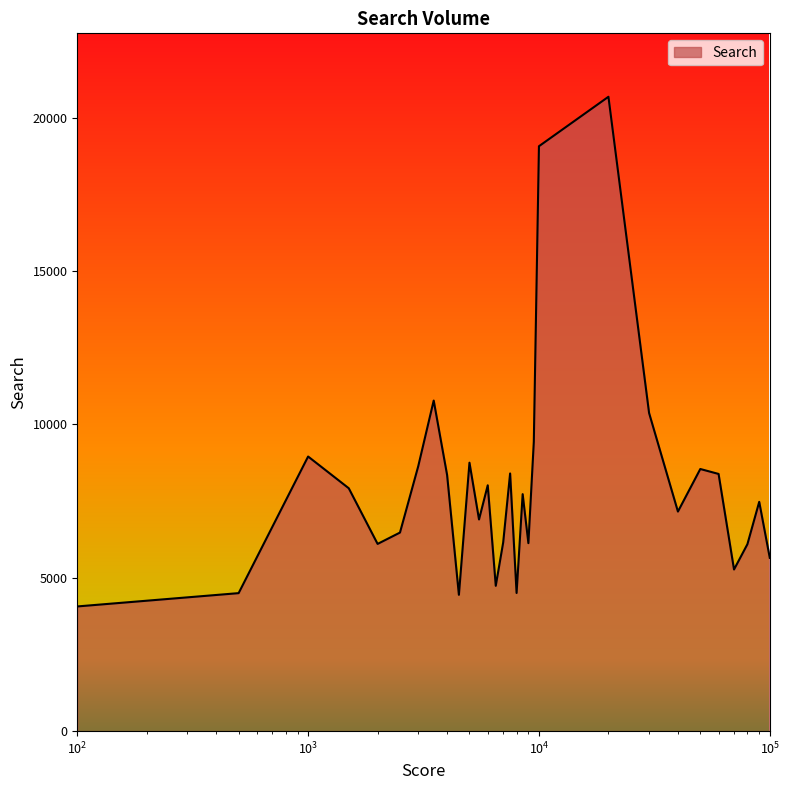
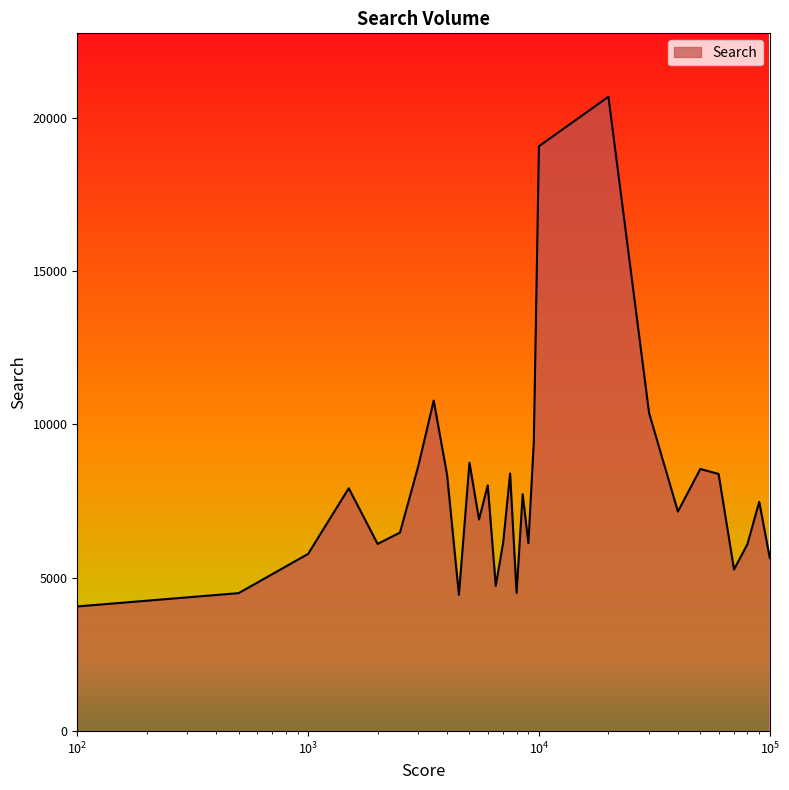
10^3: 9000 -> 5800
